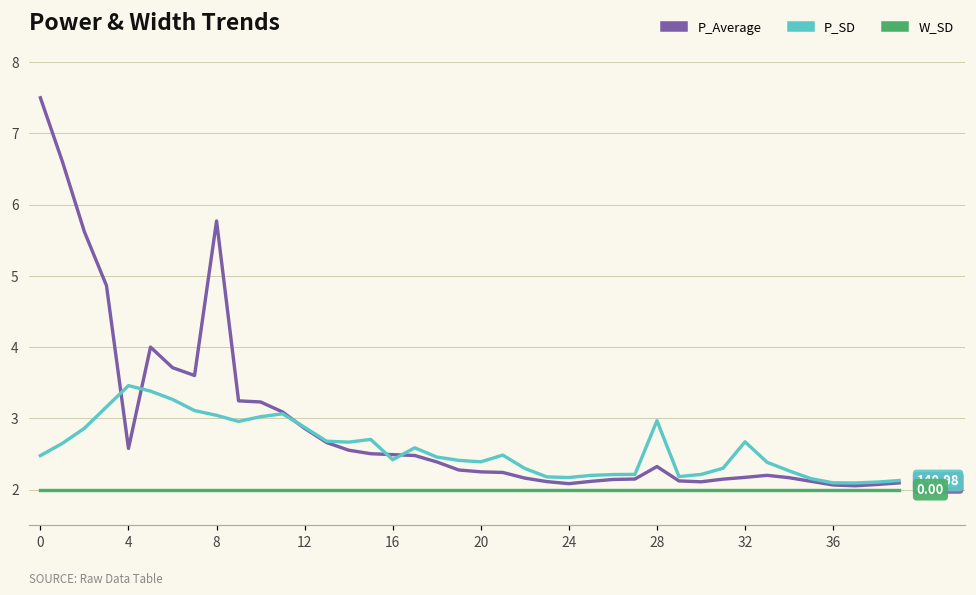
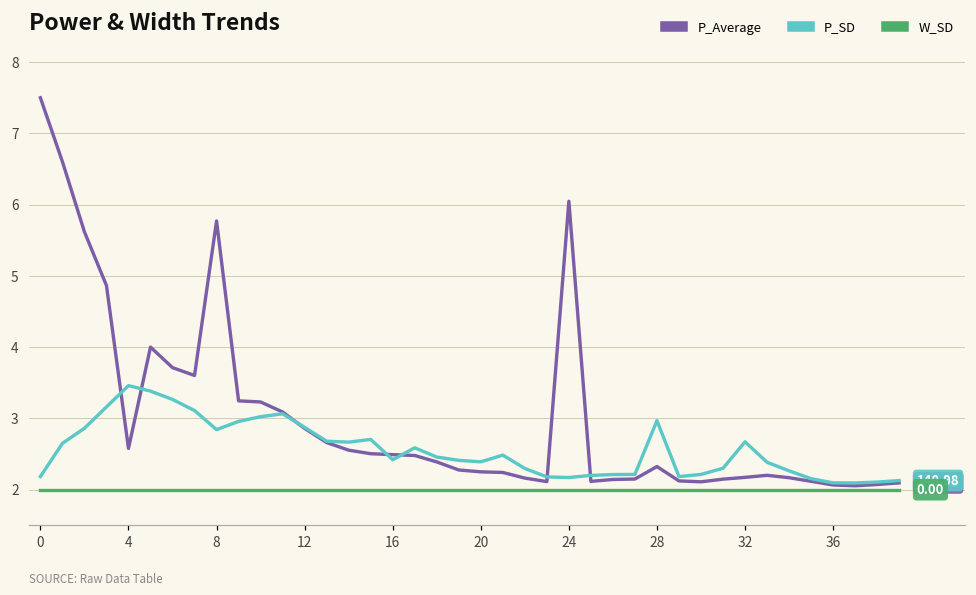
P_SD, 0: 2.5 -> 2.2
P_SD, 8: 3.0 -> 2.8
P_Average, 24: 2.1 -> 6.0
